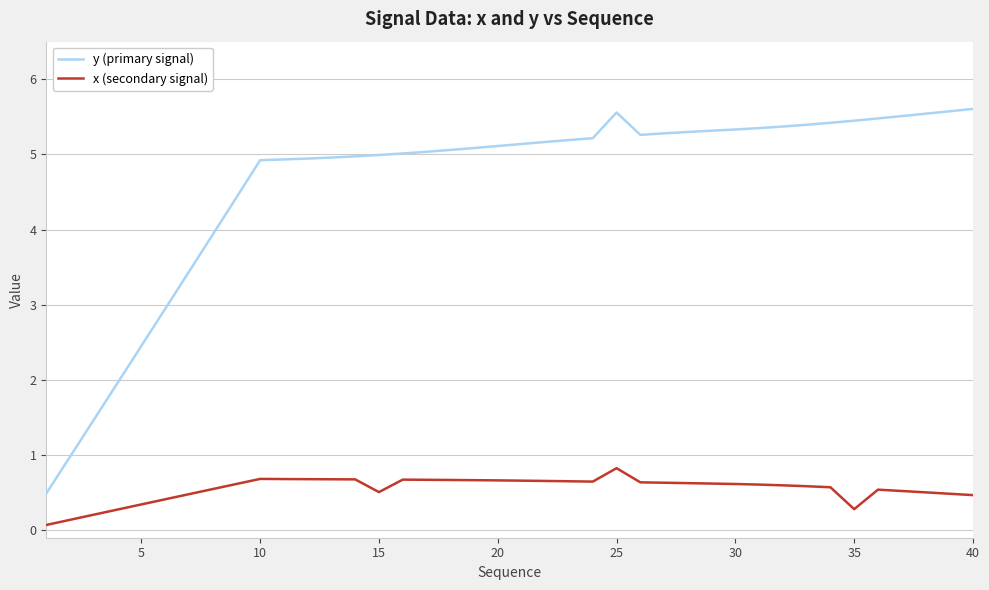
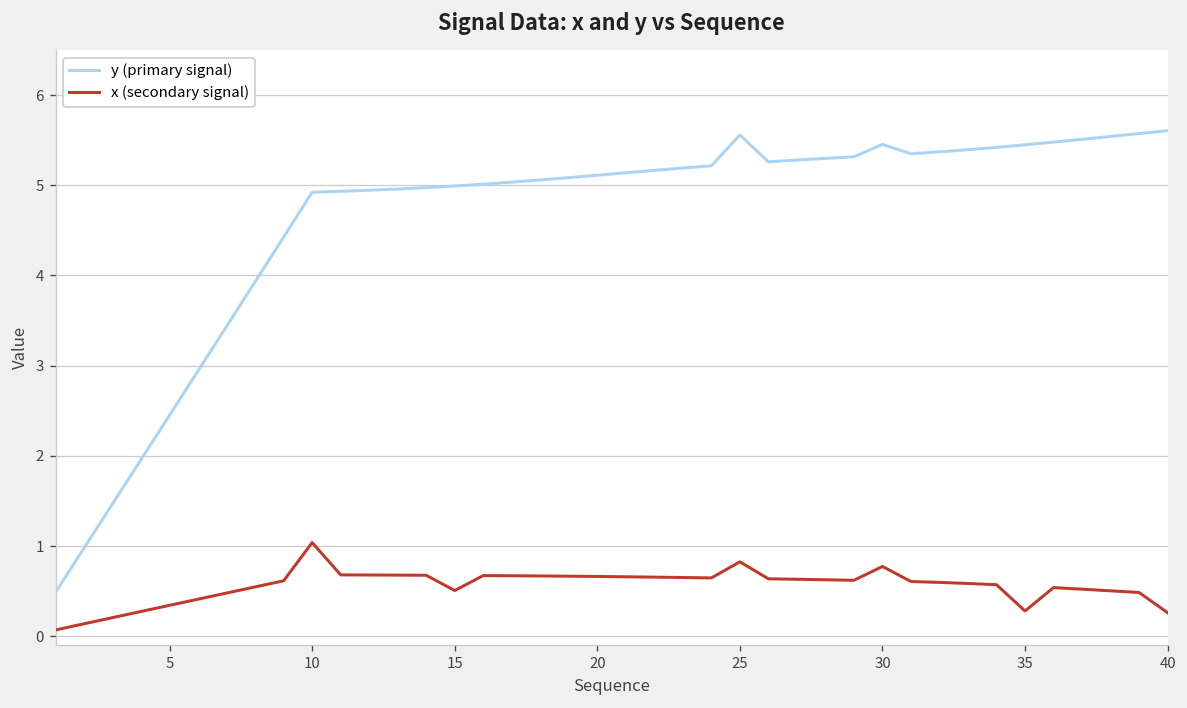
x (secondary signal), 10: 0.7 -> 1.0
y (primary signal), 30: 5.3 -> 5.5
x (secondary signal), 30: 0.6 -> 0.8
x (secondary signal), 40: 0.5 -> 0.3
